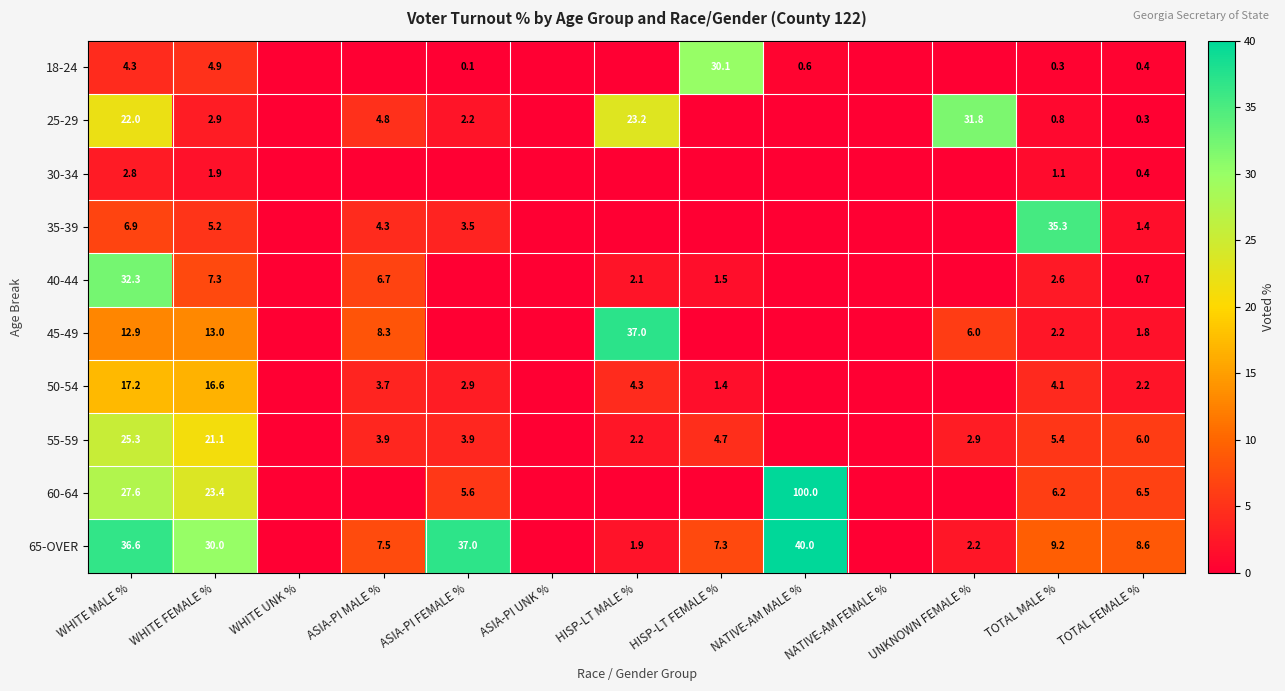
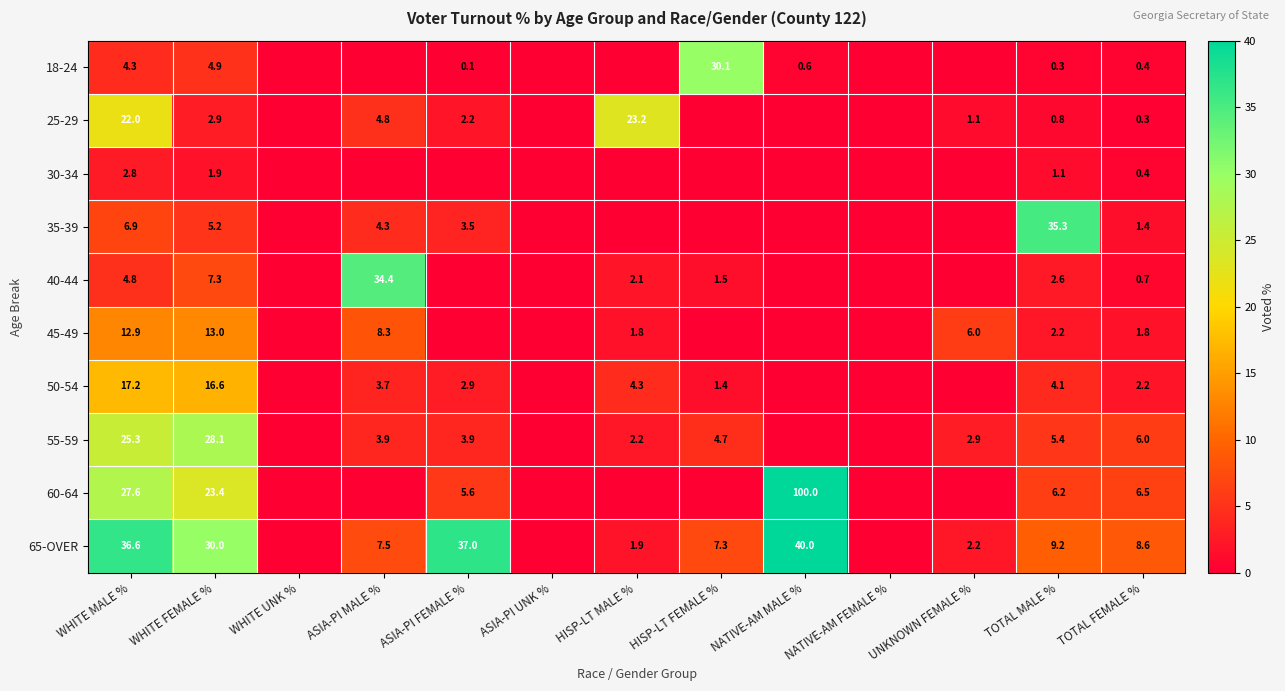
25-29, UNKNOWN FEMALE %: 31.8 -> 1.1
40-44, WHITE MALE %: 32.3 -> 4.8
40-44, ASIA-PI MALE %: 6.7 -> 34.4
45-49, HISP-LT MALE %: 37.0 -> 1.8
55-59, WHITE FEMALE %: 21.1 -> 28.1
